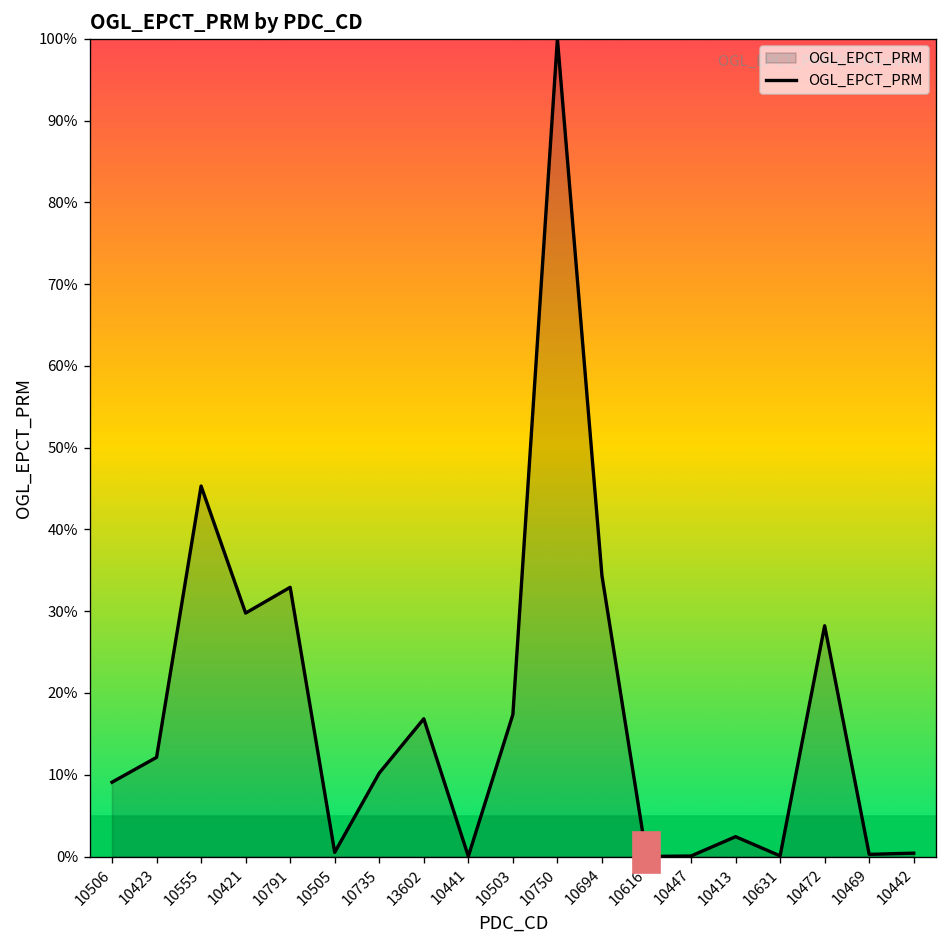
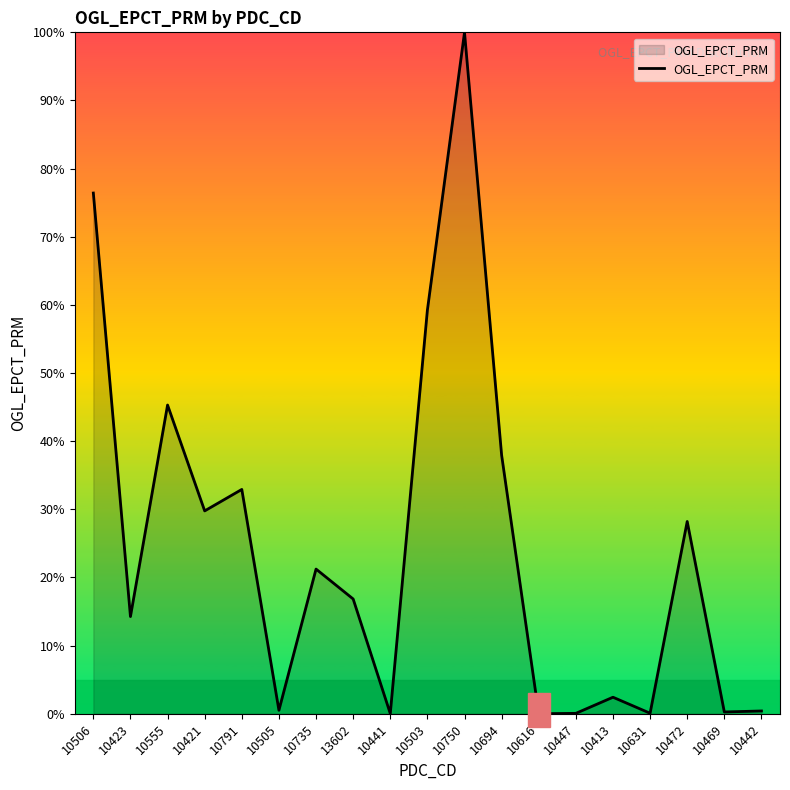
10506: 9% -> 76%
10423: 12% -> 14%
10735: 10% -> 21%
10503: 17% -> 59%
10694: 34% -> 38%
